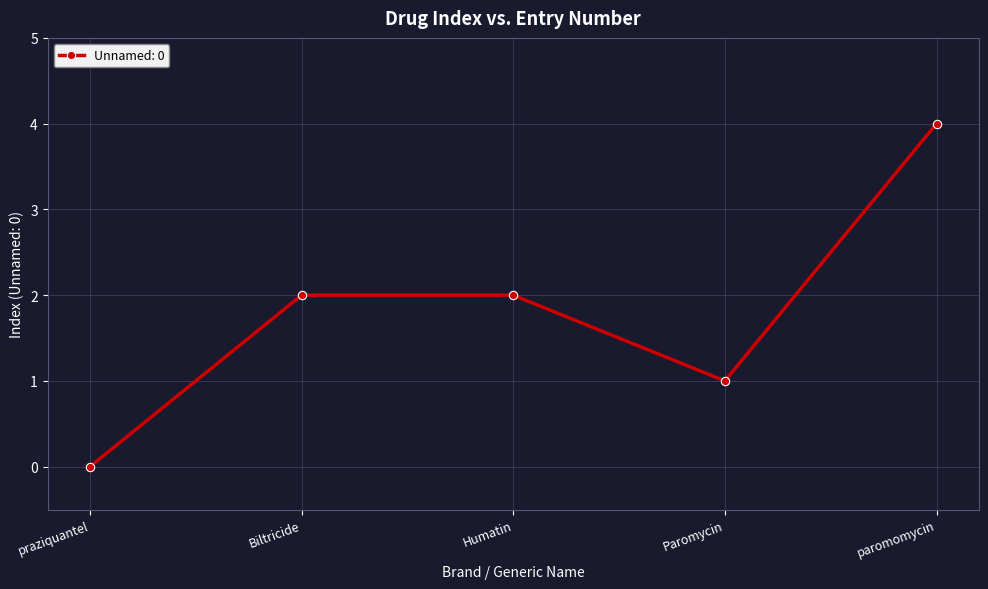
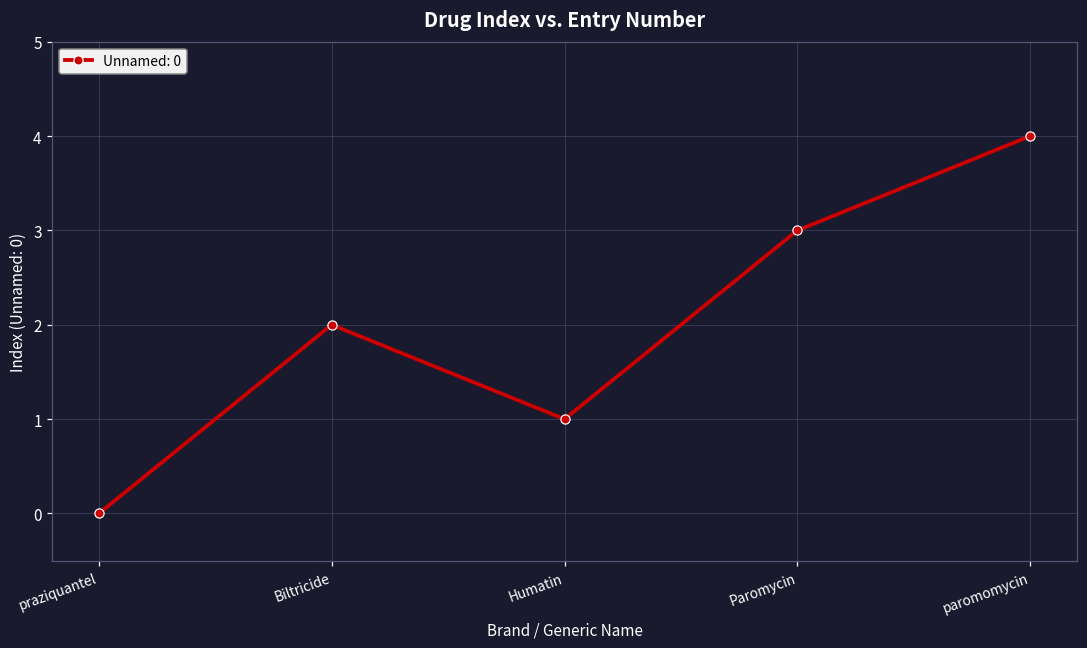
Humatin: 2 -> 1
Paromycin: 1 -> 3
